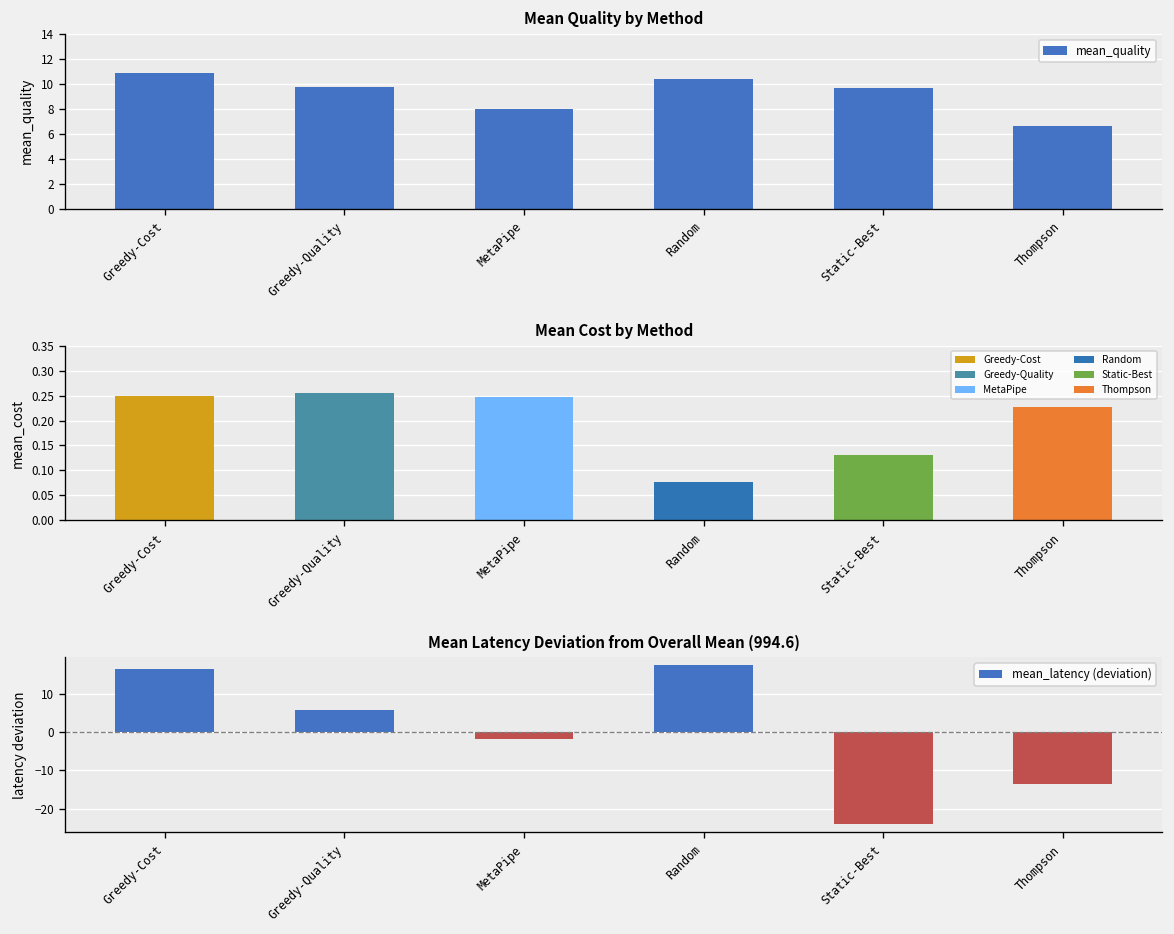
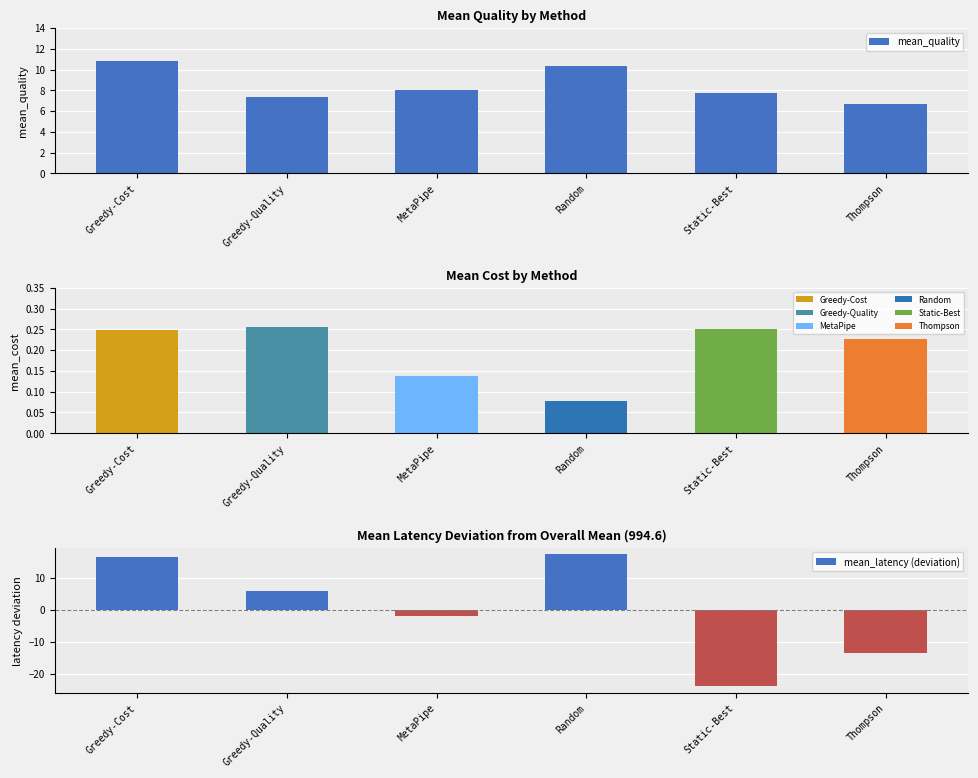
Mean Quality by Method, Greedy-Quality: 9.8 -> 7.4
Mean Quality by Method, Static-Best: 9.7 -> 7.8
Mean Cost by Method, MetaPipe: 0.25 -> 0.14
Mean Cost by Method, Static-Best: 0.13 -> 0.25
